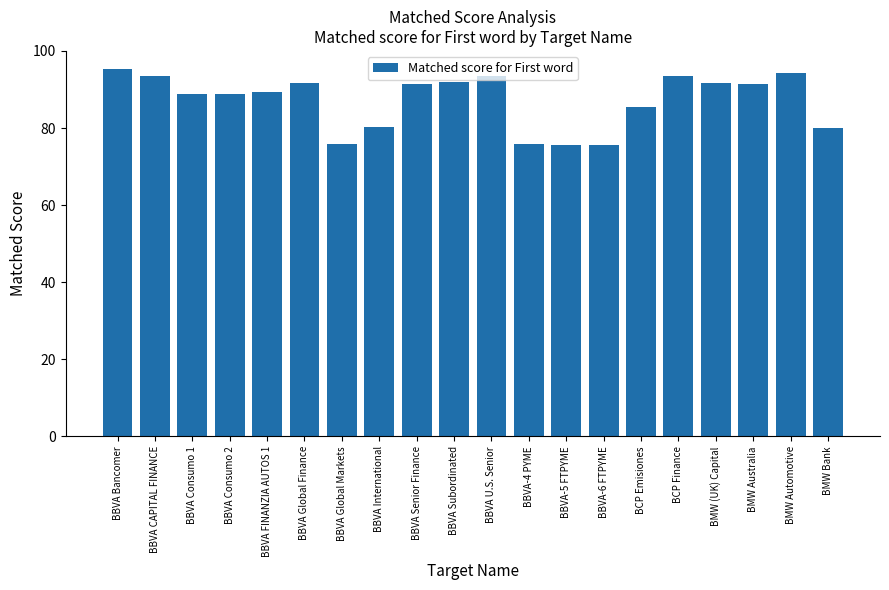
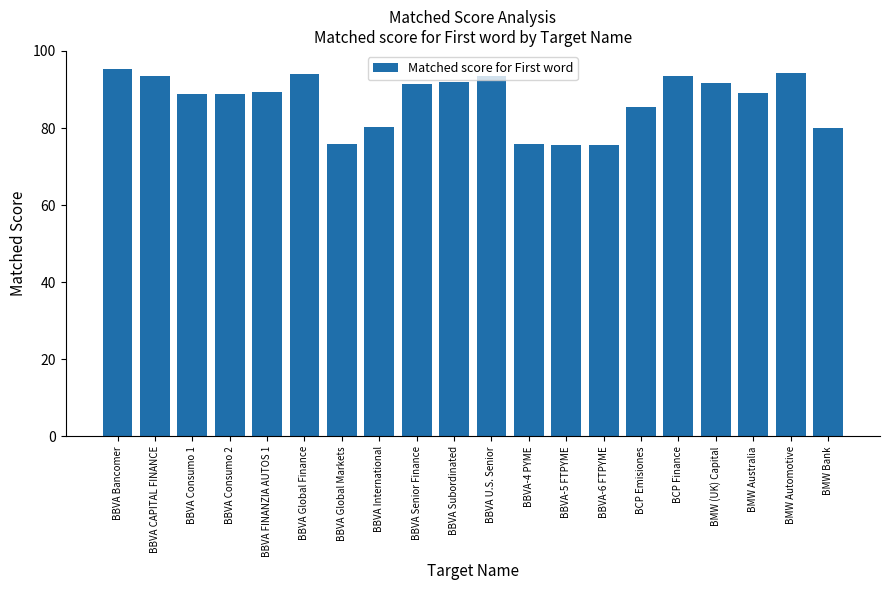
BBVA Global Finance: 92 -> 94
BMW Australia: 91 -> 89
